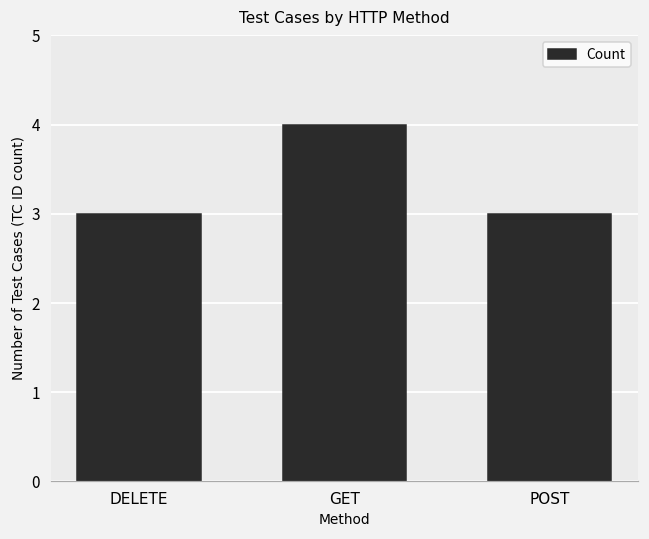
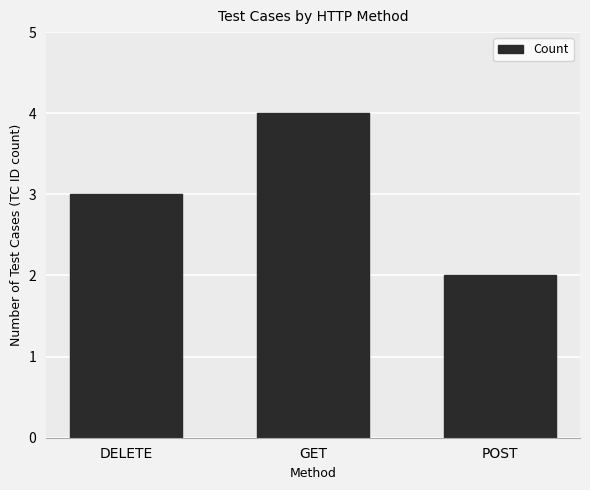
POST: 3 -> 2
